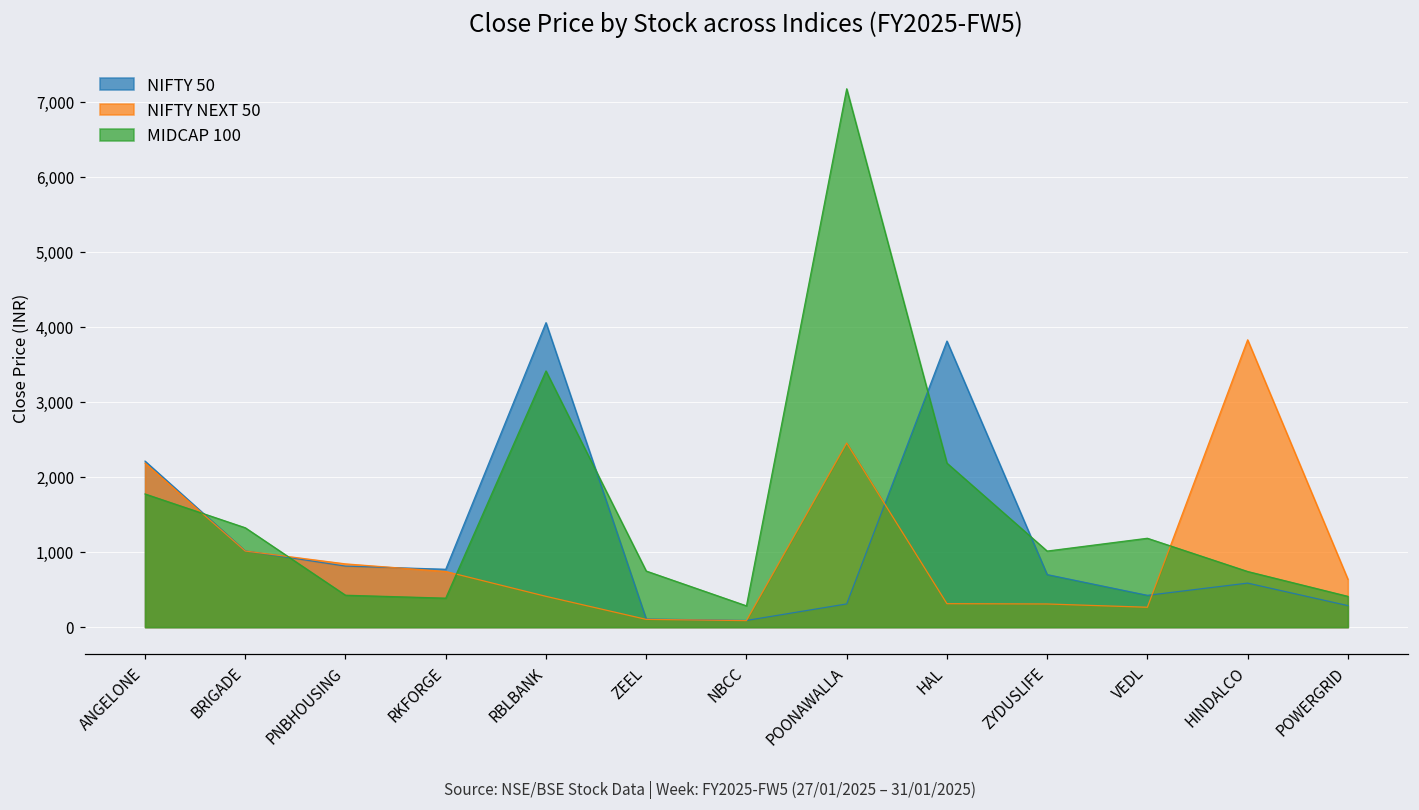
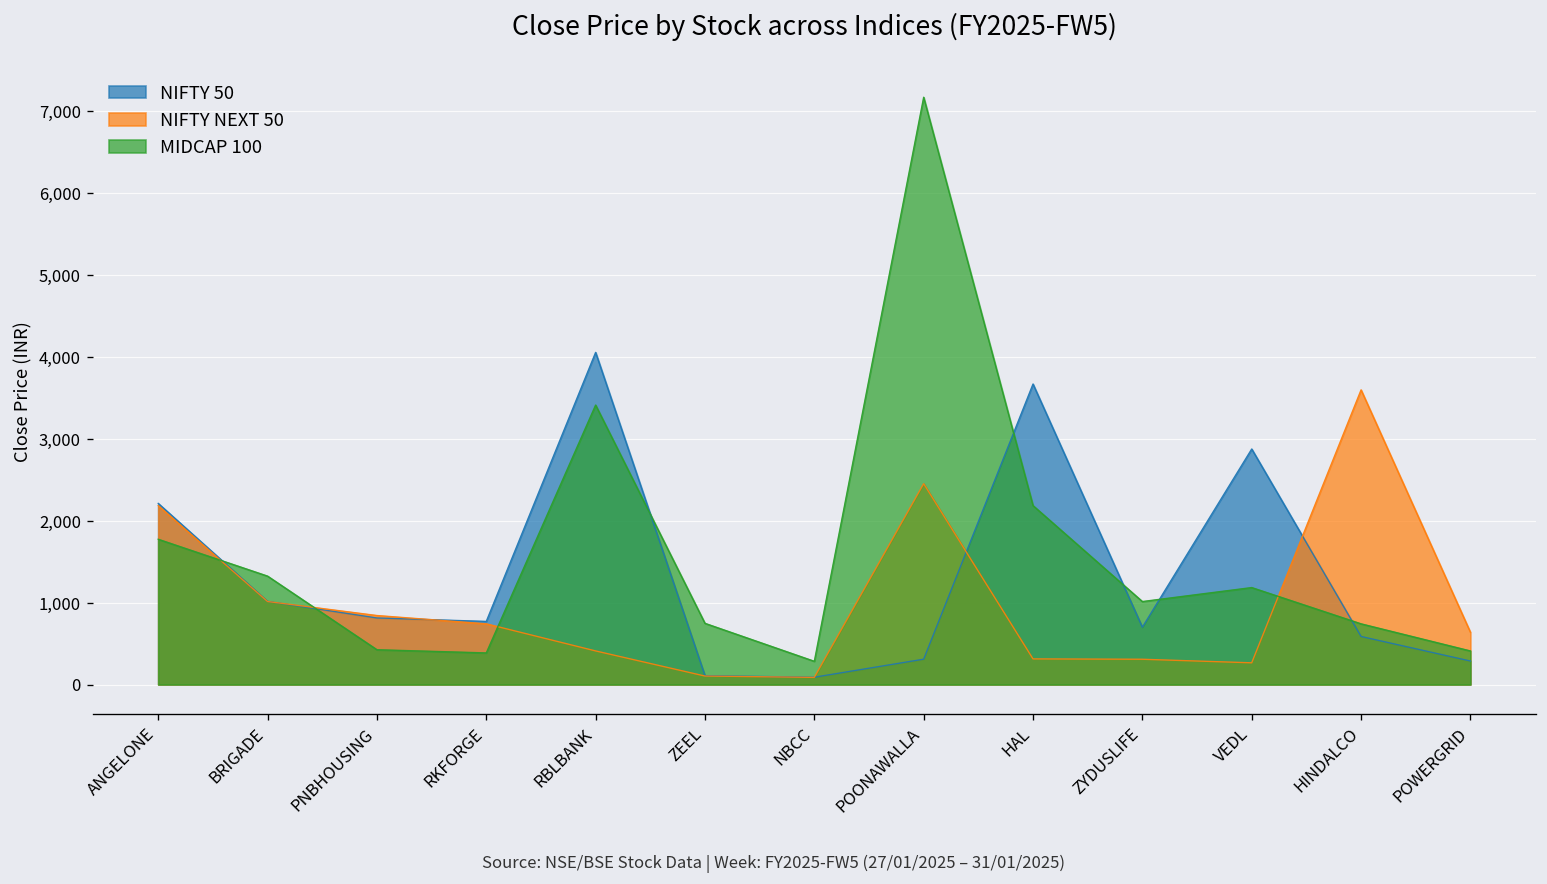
NIFTY 50, HAL: 3,800 -> 3,700
NIFTY 50, VEDL: 400 -> 2,900
NIFTY NEXT 50, HINDALCO: 3,800 -> 3,600
